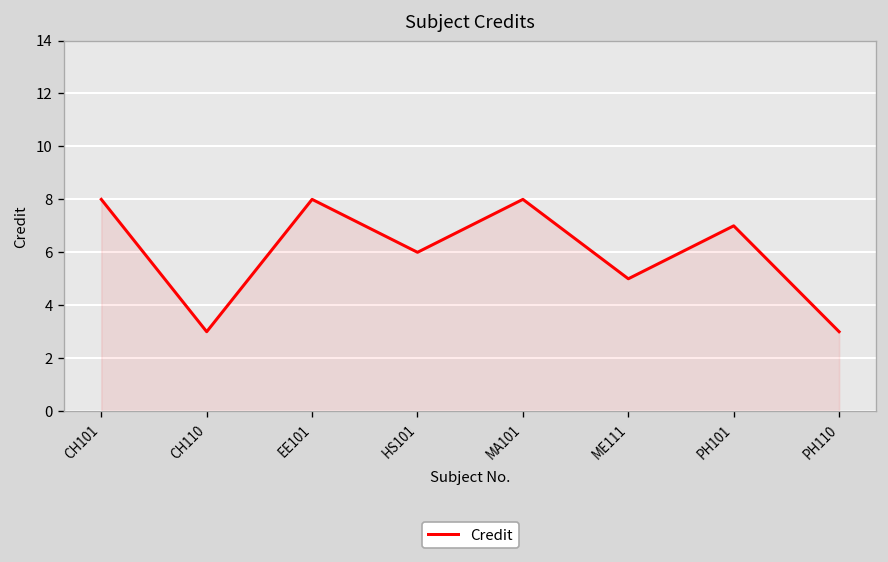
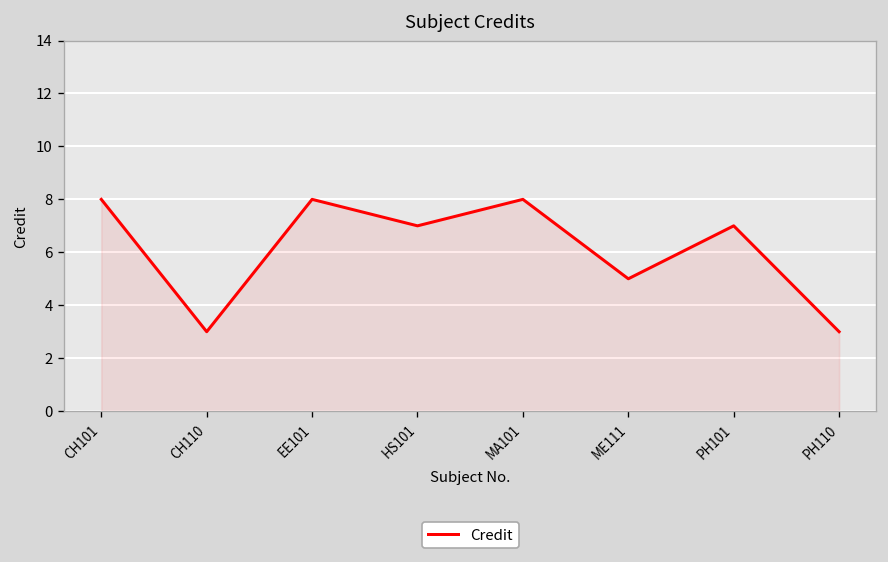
HS101: 6 -> 7
